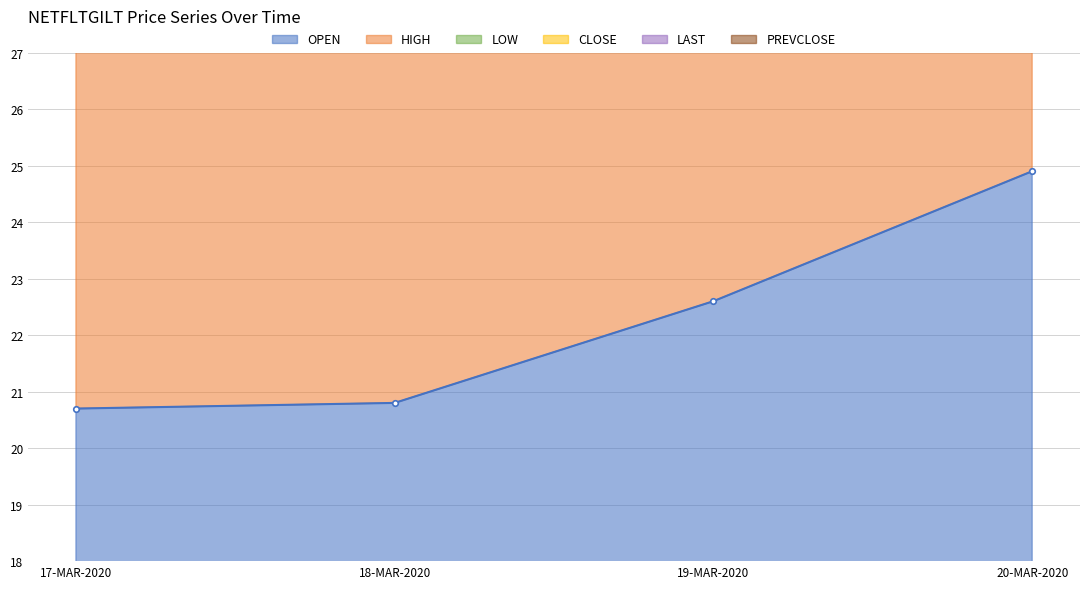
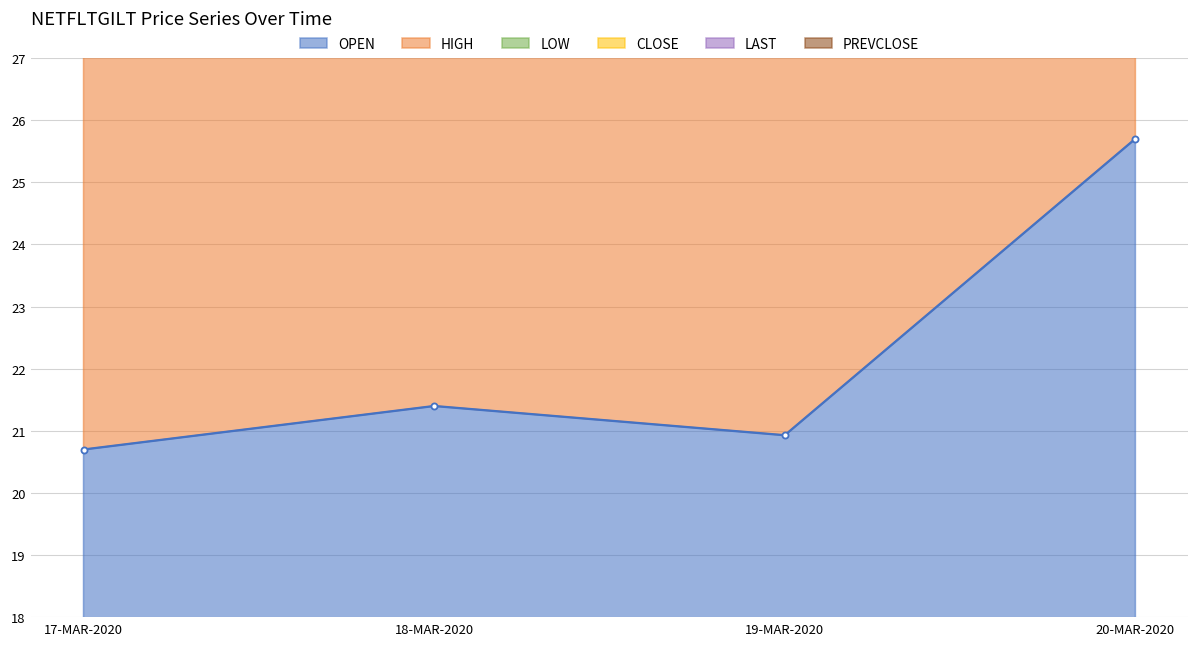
OPEN, 18-MAR-2020: 20.8 -> 21.4
OPEN, 19-MAR-2020: 22.6 -> 20.9
OPEN, 20-MAR-2020: 24.9 -> 25.7
